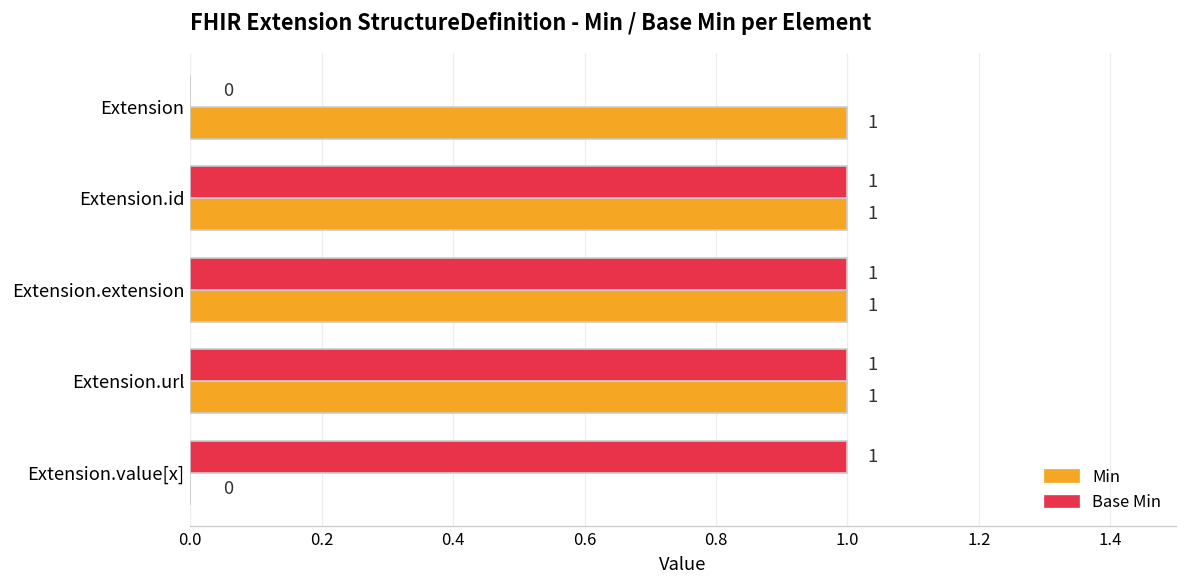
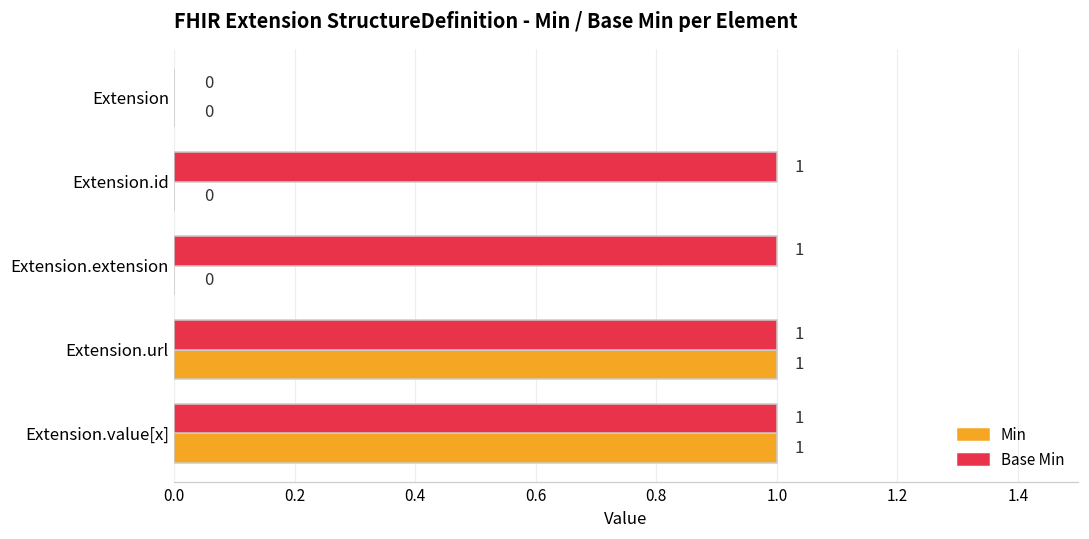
Min, Extension: 1 -> 0
Min, Extension.id: 1 -> 0
Min, Extension.extension: 1 -> 0
Min, Extension.value[x]: 0 -> 1
